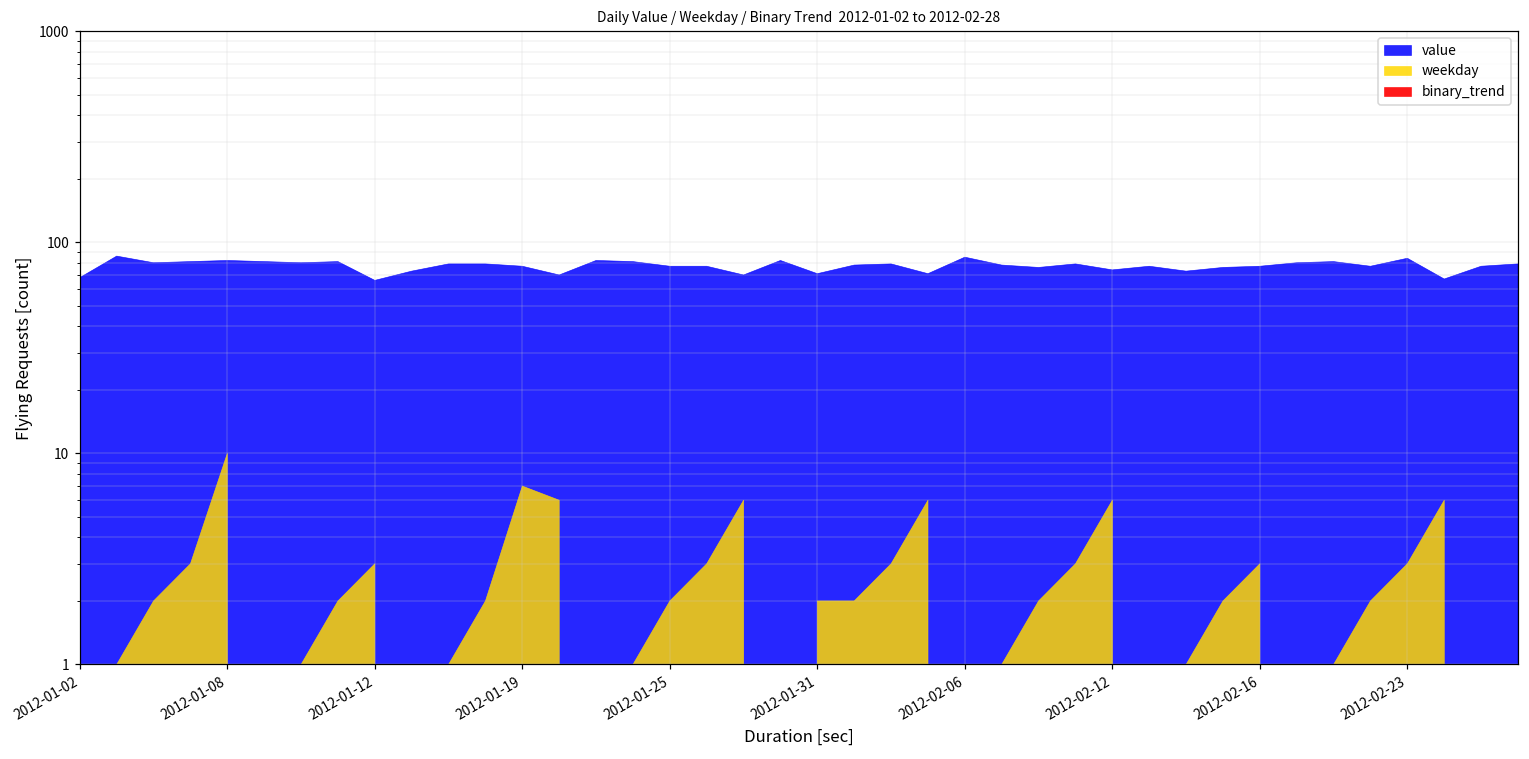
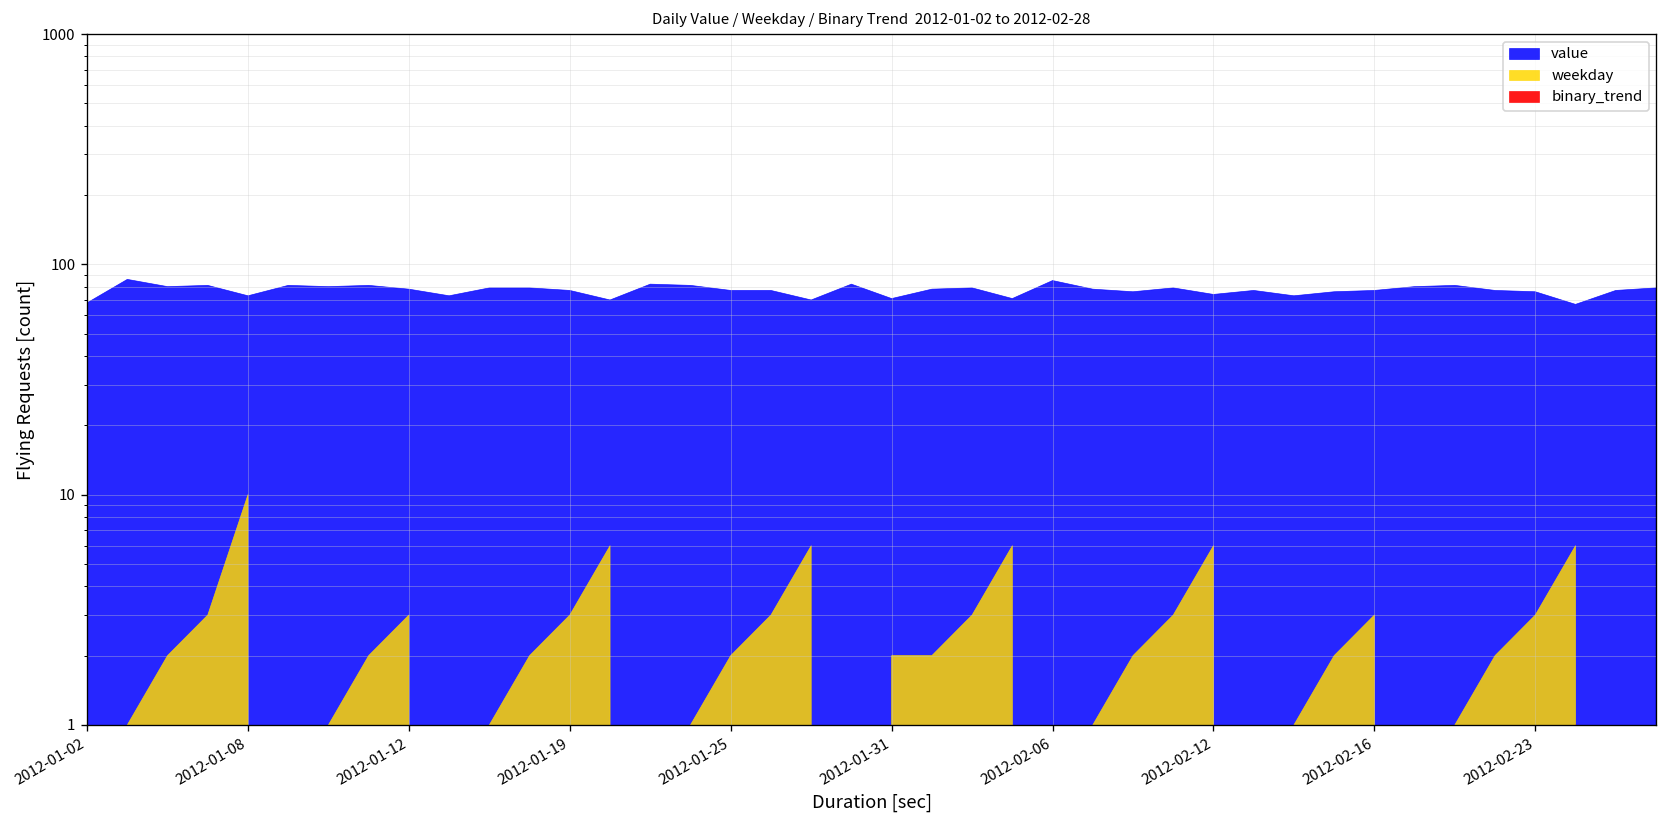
value, 2012-01-08: 82 -> 73
value, 2012-01-12: 66 -> 78
weekday, 2012-01-19: 7 -> 3
value, 2012-02-23: 80 -> 76
